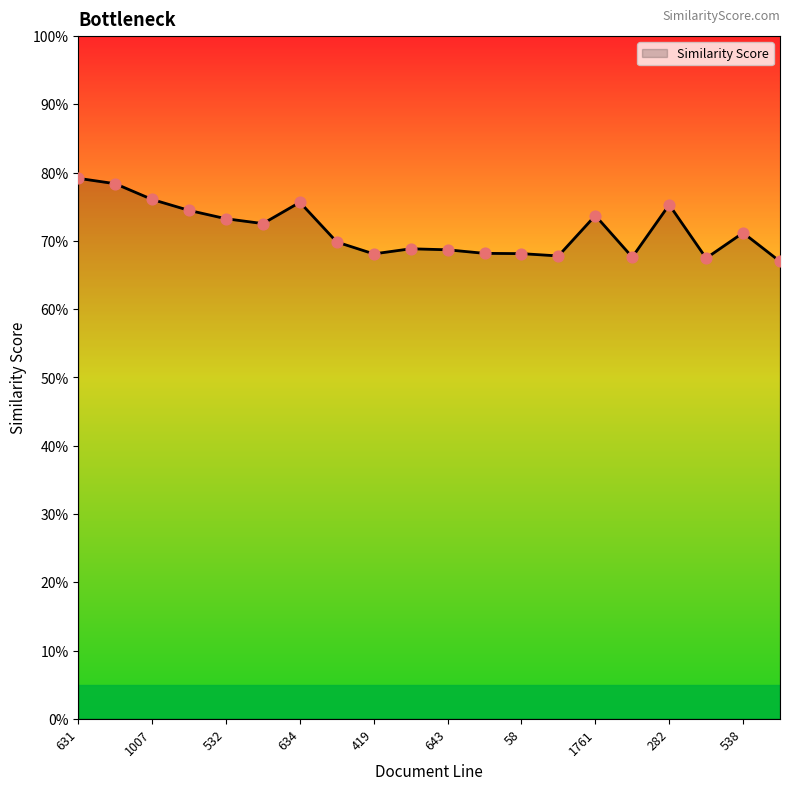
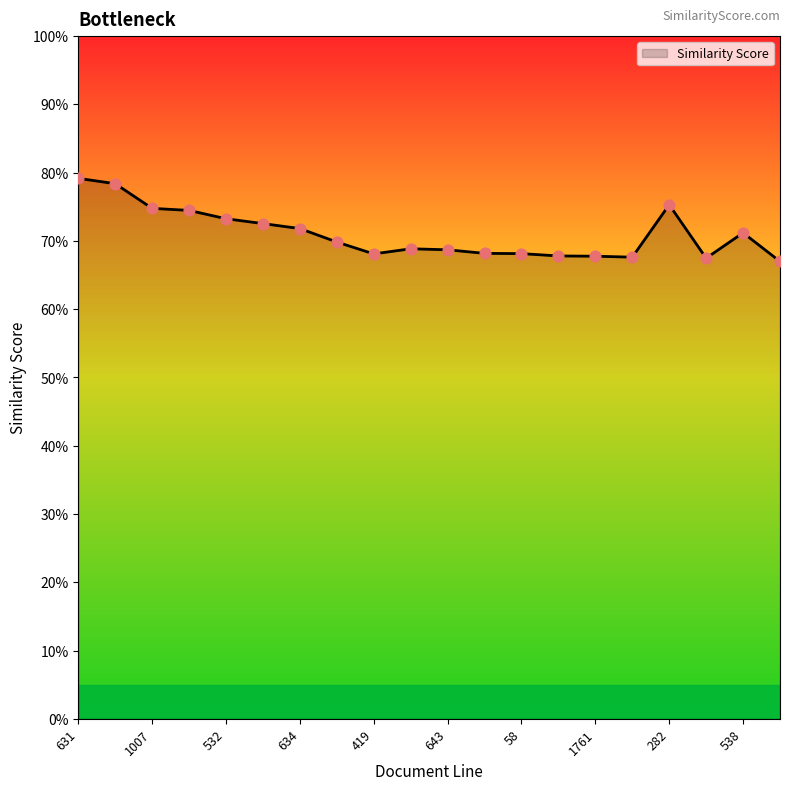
1007: 76% -> 75%
634: 76% -> 72%
1761: 74% -> 68%
